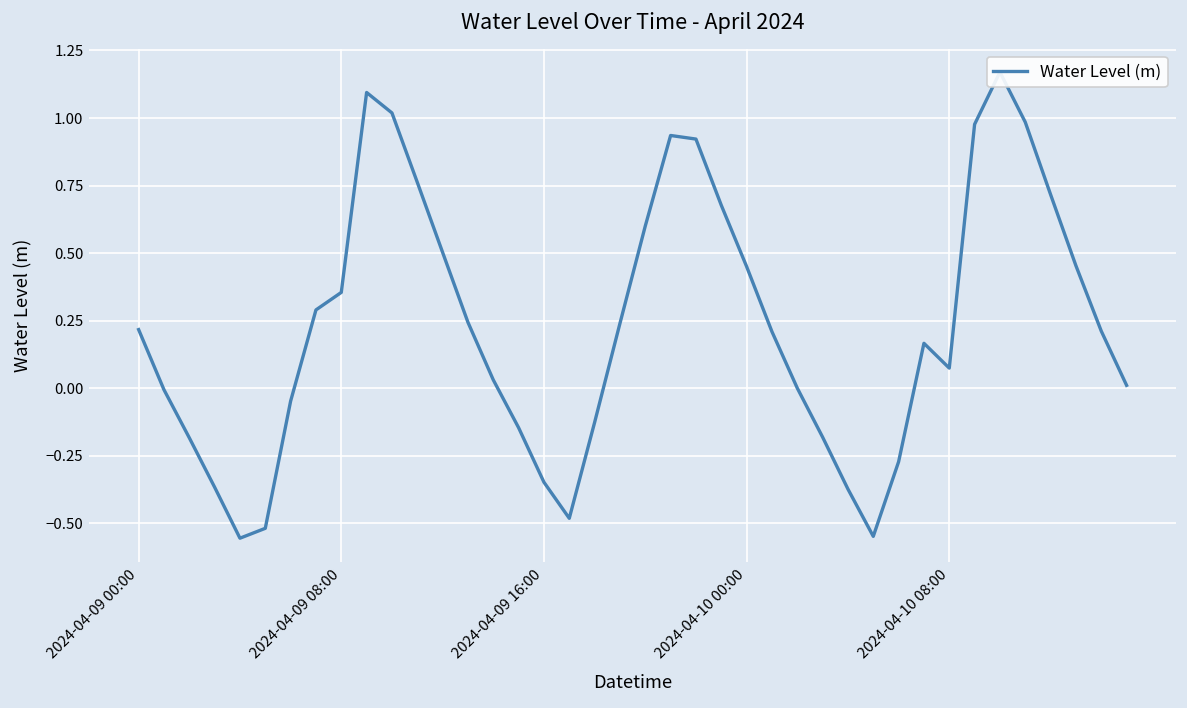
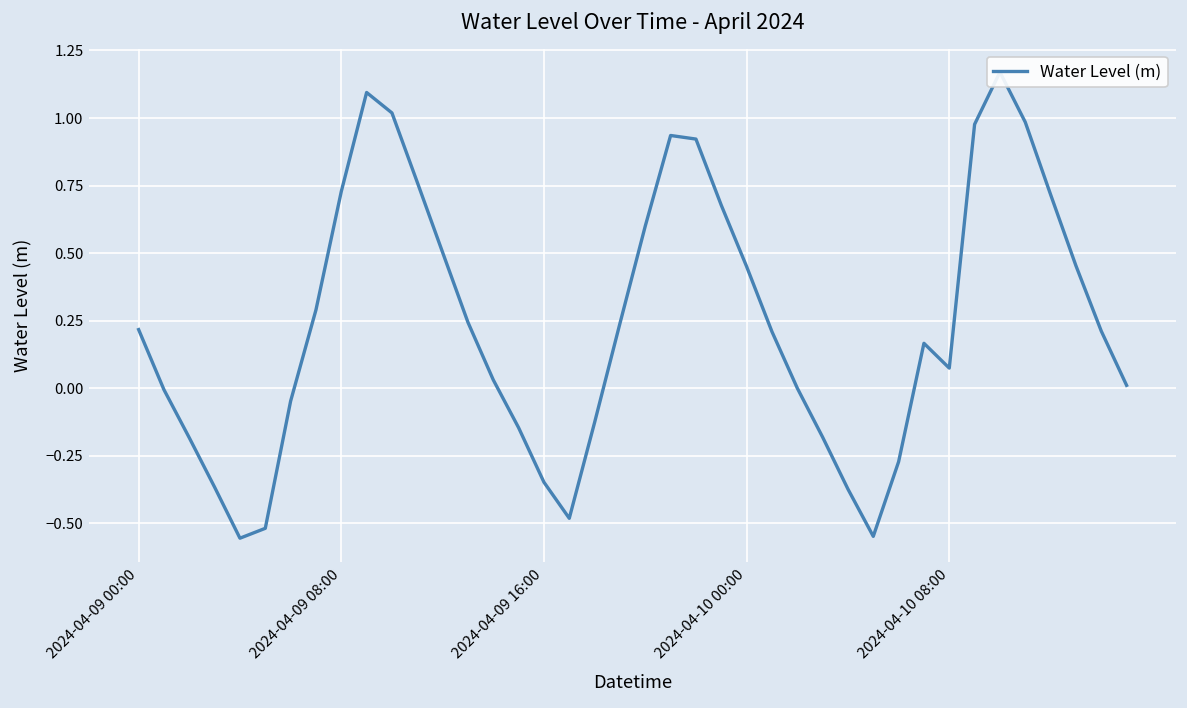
2024-04-09 08:00: 0.35 -> 0.73
